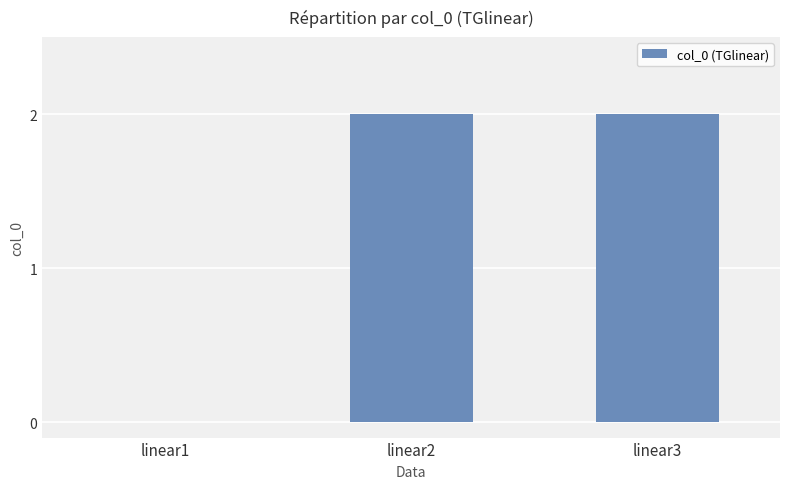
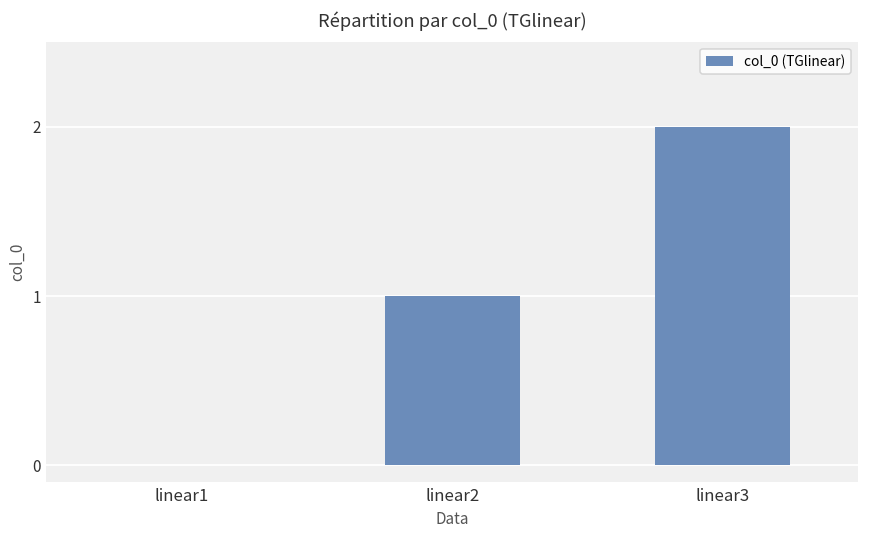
linear2: 2 -> 1
